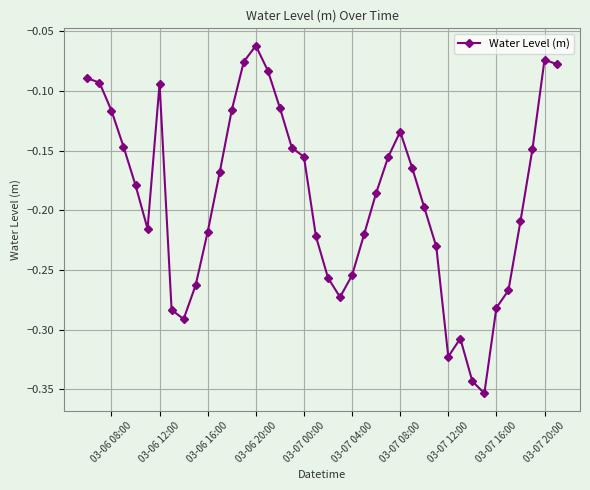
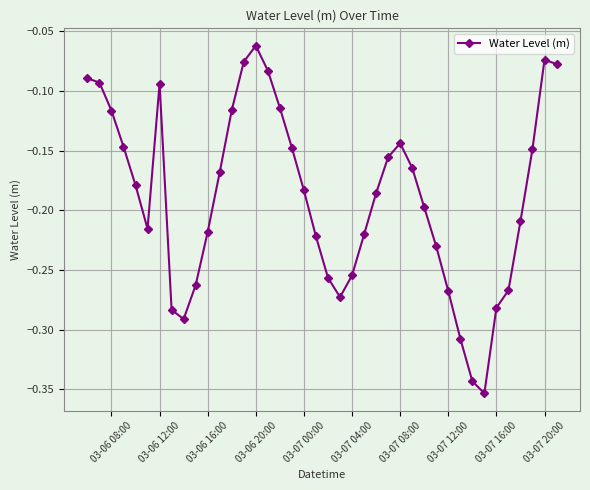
03-07 00:00: -0.155 -> -0.183
03-07 08:00: -0.134 -> -0.144
03-07 12:00: -0.323 -> -0.268
